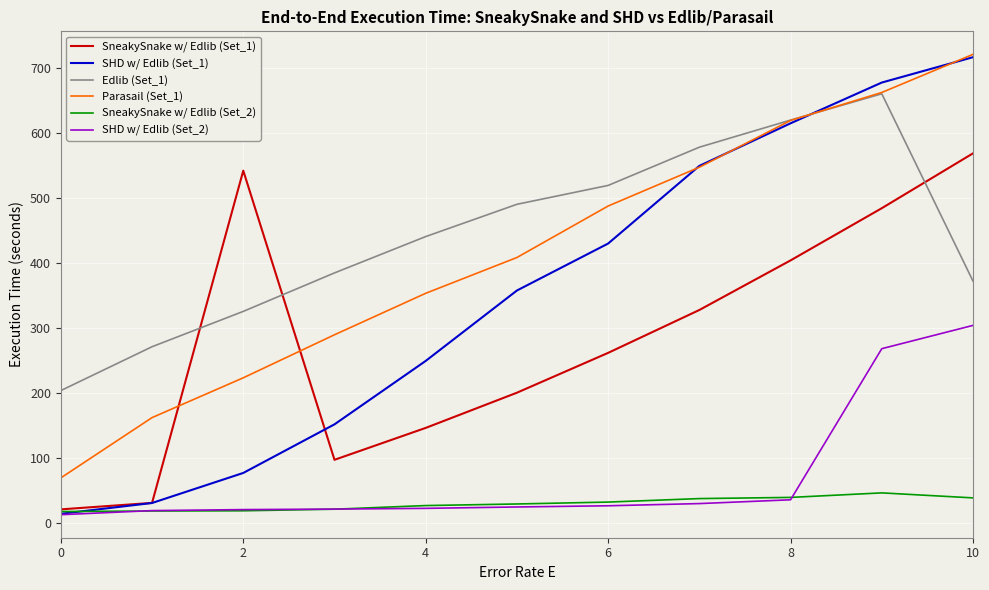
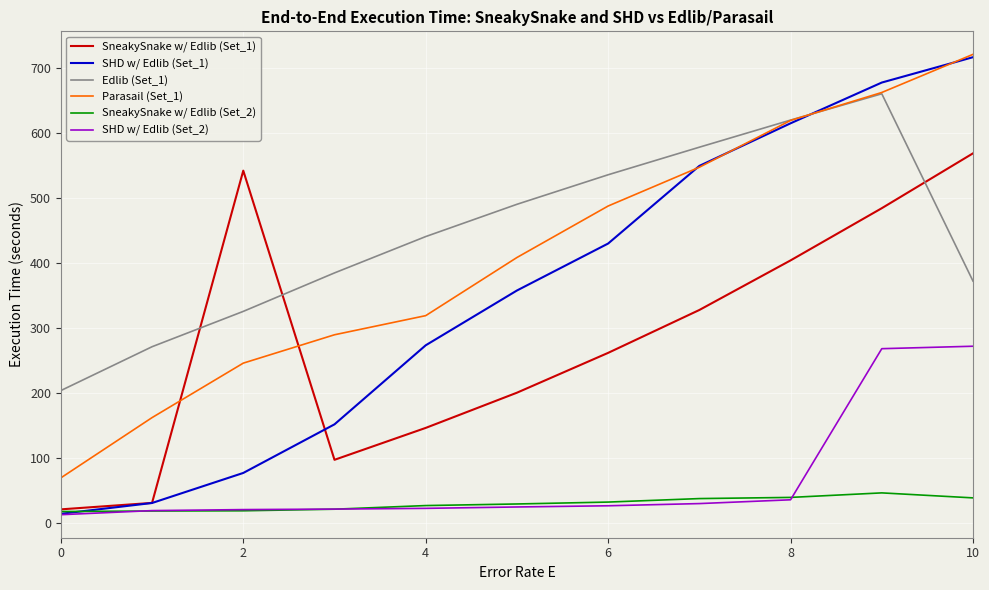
Parasail (Set_1), 2: 220 -> 250
SHD w/ Edlib (Set_1), 4: 250 -> 270
Parasail (Set_1), 4: 350 -> 320
Edlib (Set_1), 6: 520 -> 540
SHD w/ Edlib (Set_2), 10: 300 -> 270
